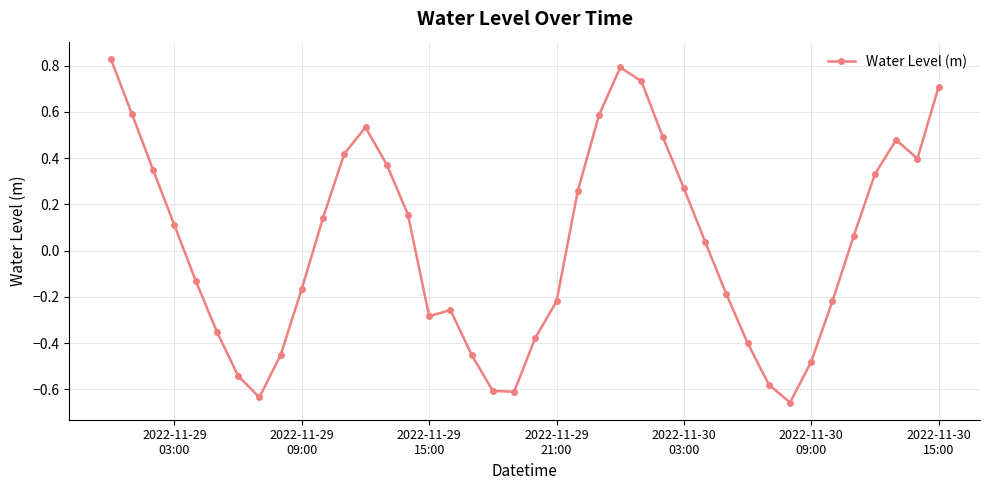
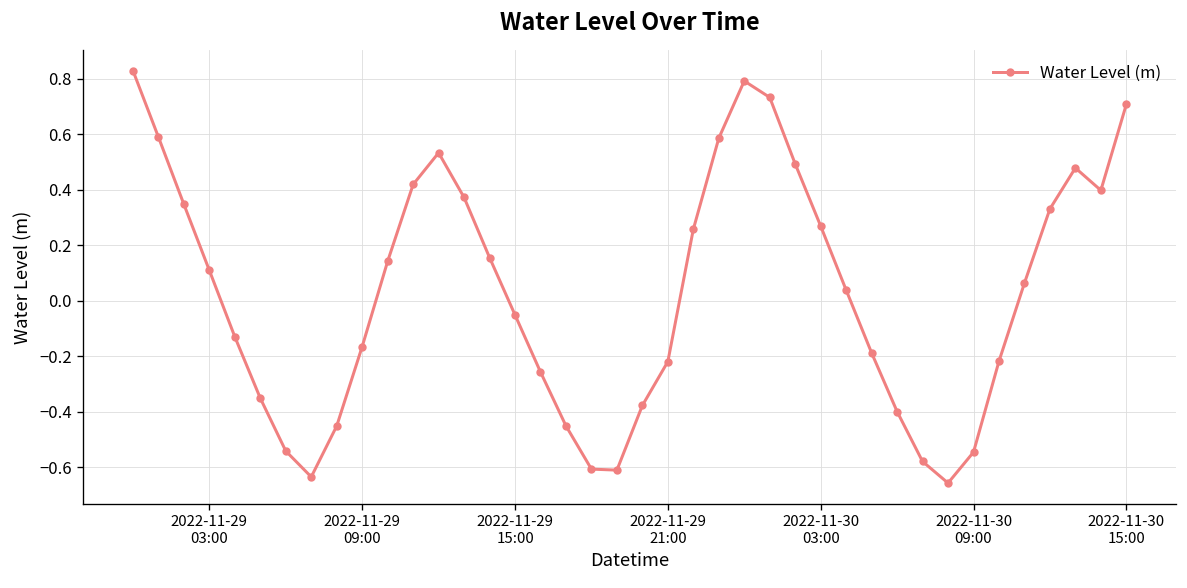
2022-11-29 15:00: -0.28 -> -0.05
2022-11-30 09:00: -0.48 -> -0.55
